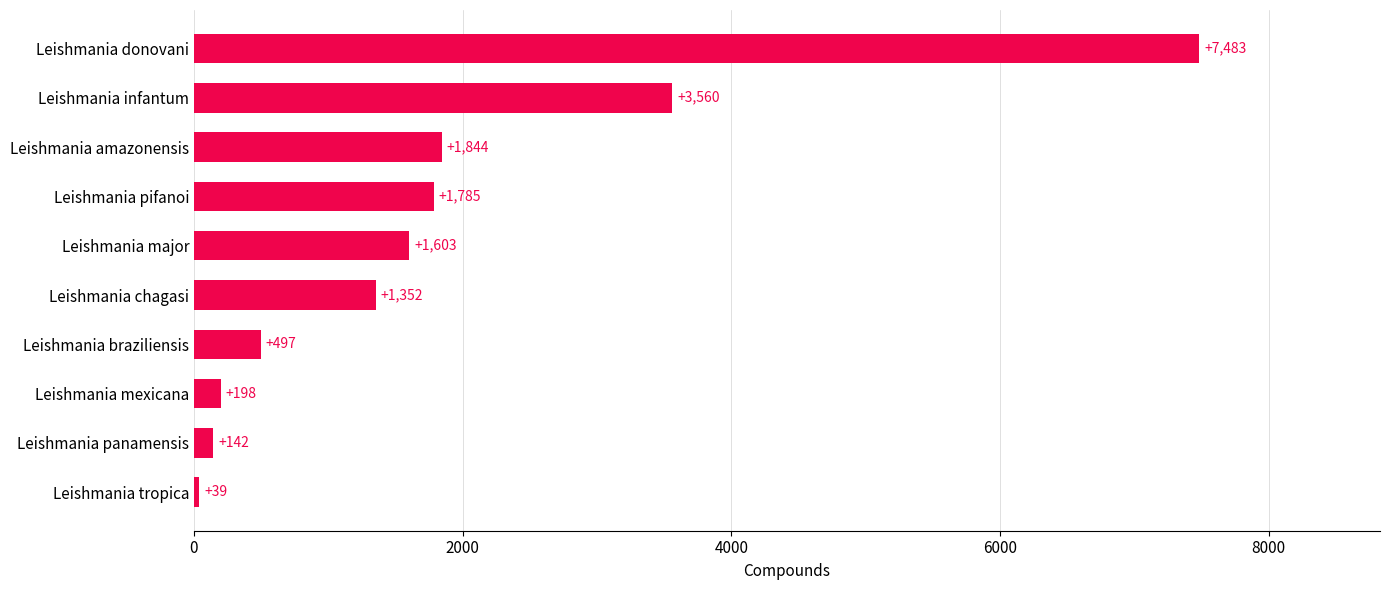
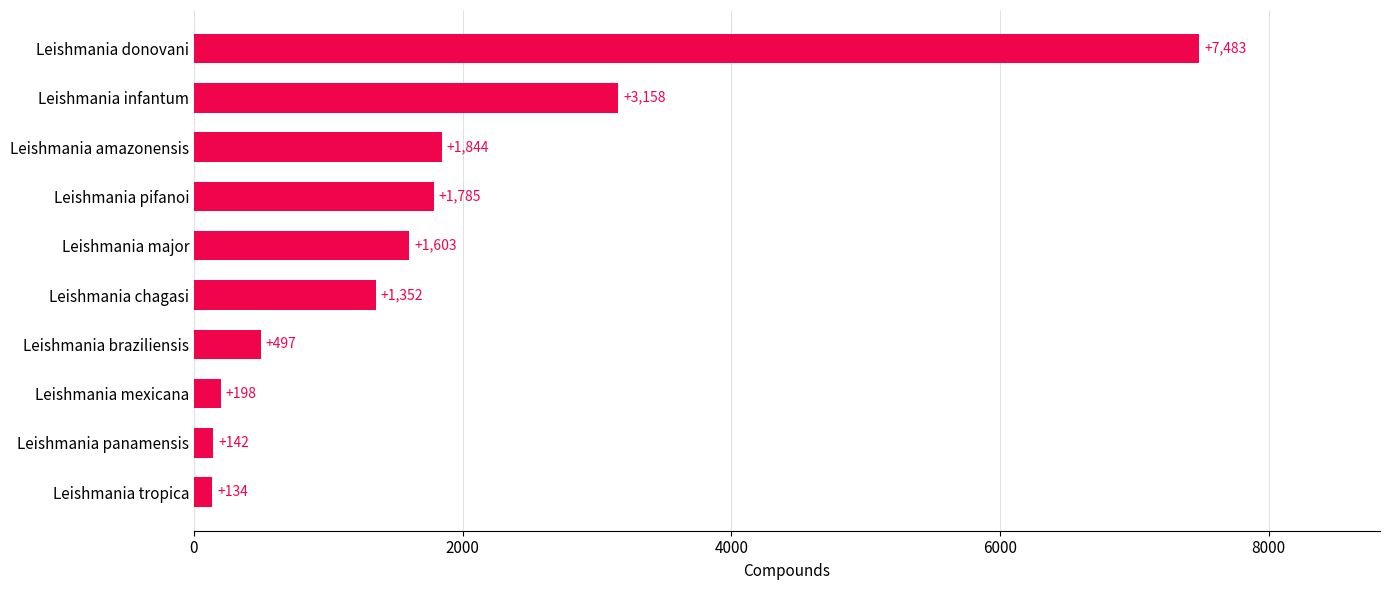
Leishmania infantum: +3,560 -> +3,158
Leishmania tropica: +39 -> +134
